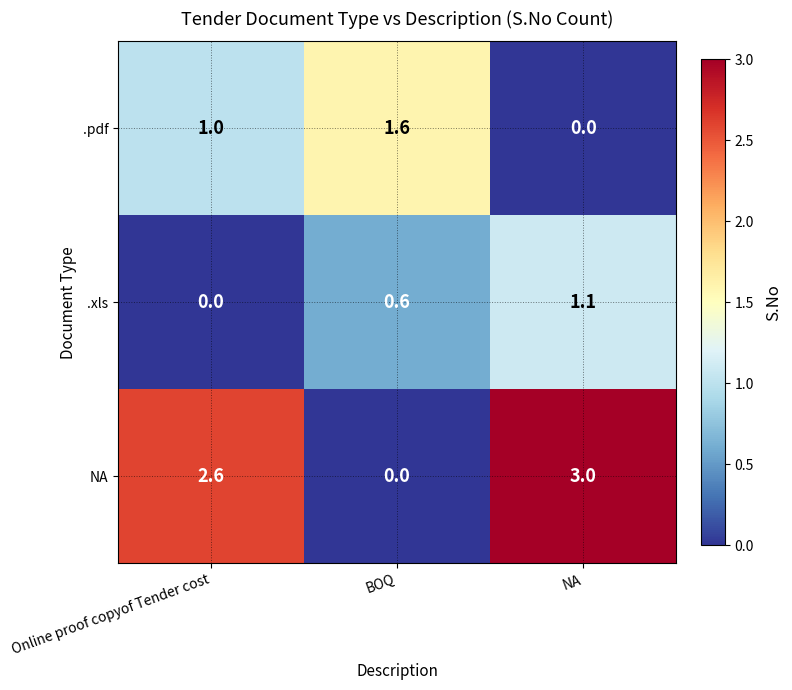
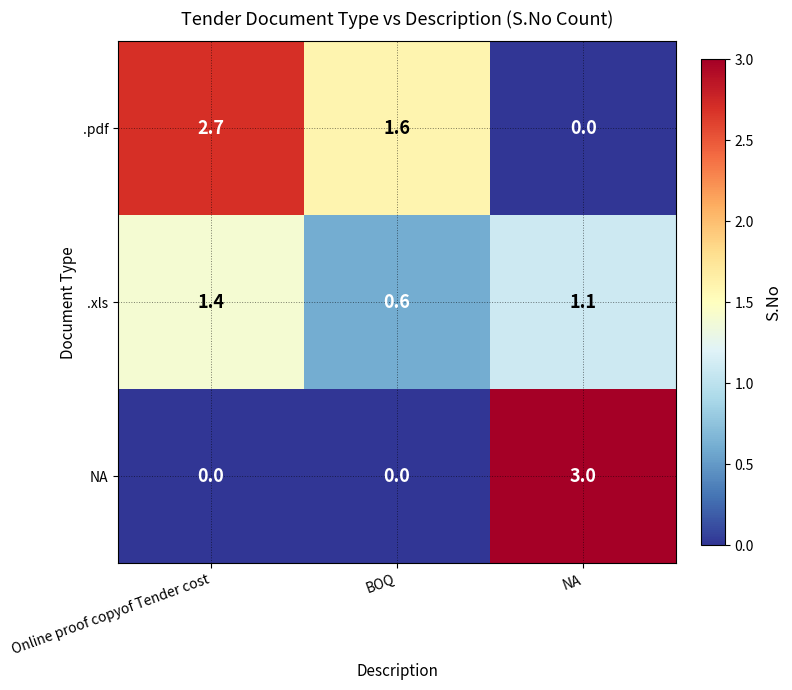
.pdf, Online proof copyof Tender cost: 1.0 -> 2.7
.xls, Online proof copyof Tender cost: 0.0 -> 1.4
NA, Online proof copyof Tender cost: 2.6 -> 0.0
